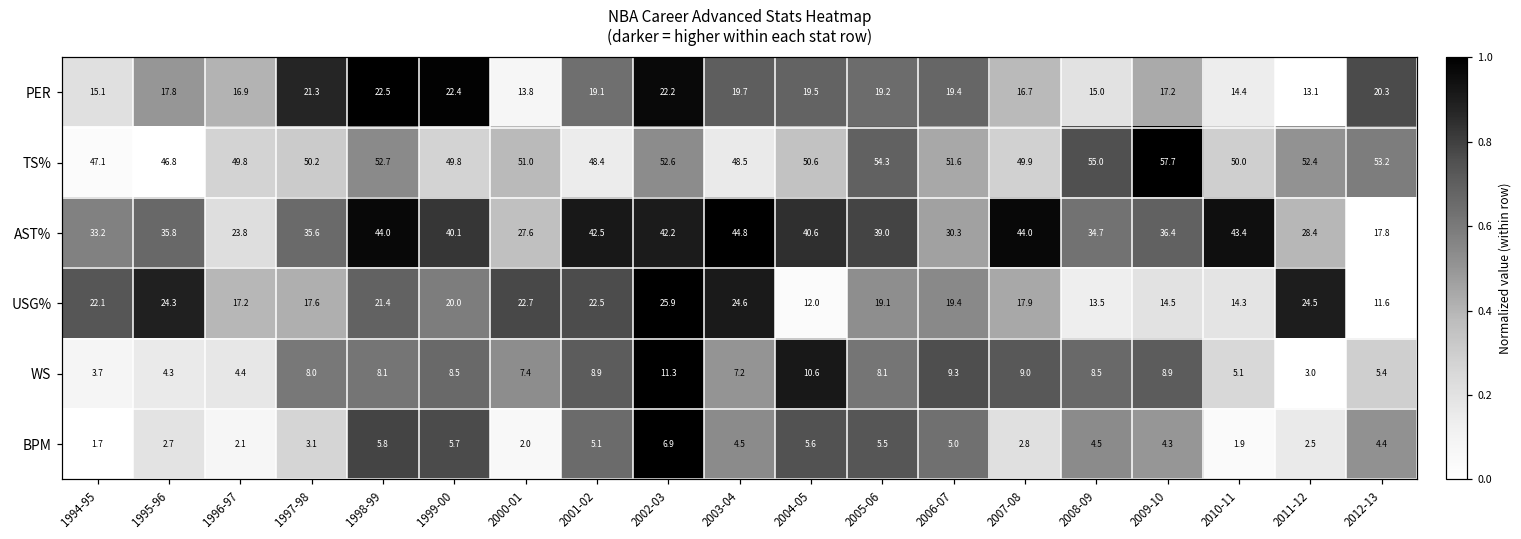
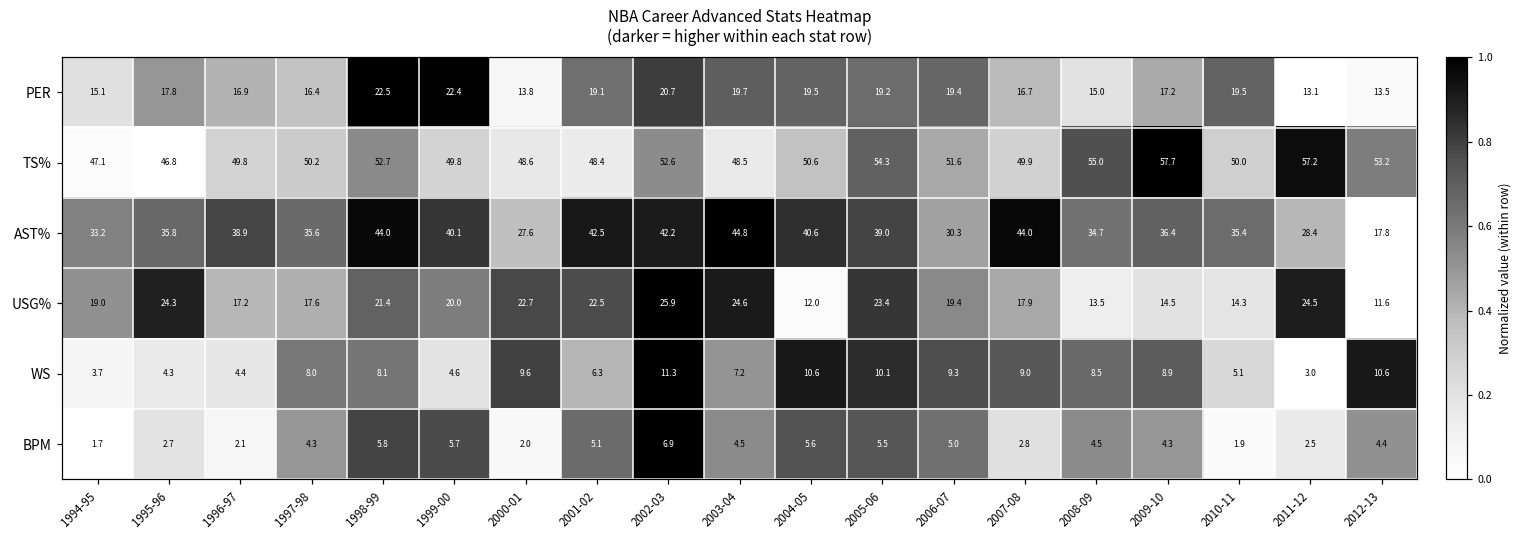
PER, 1997-98: 21.3 -> 16.4
PER, 2002-03: 22.2 -> 20.7
PER, 2010-11: 14.4 -> 19.5
PER, 2012-13: 20.3 -> 13.5
TS%, 2000-01: 51.0 -> 48.6
TS%, 2011-12: 52.4 -> 57.2
AST%, 1996-97: 23.8 -> 38.9
AST%, 2010-11: 43.4 -> 35.4
USG%, 1994-95: 22.1 -> 19.0
USG%, 2005-06: 19.1 -> 23.4
WS, 1999-00: 8.5 -> 4.6
WS, 2000-01: 7.4 -> 9.6
WS, 2001-02: 8.9 -> 6.3
WS, 2005-06: 8.1 -> 10.1
WS, 2012-13: 5.4 -> 10.6
BPM, 1997-98: 3.1 -> 4.3
